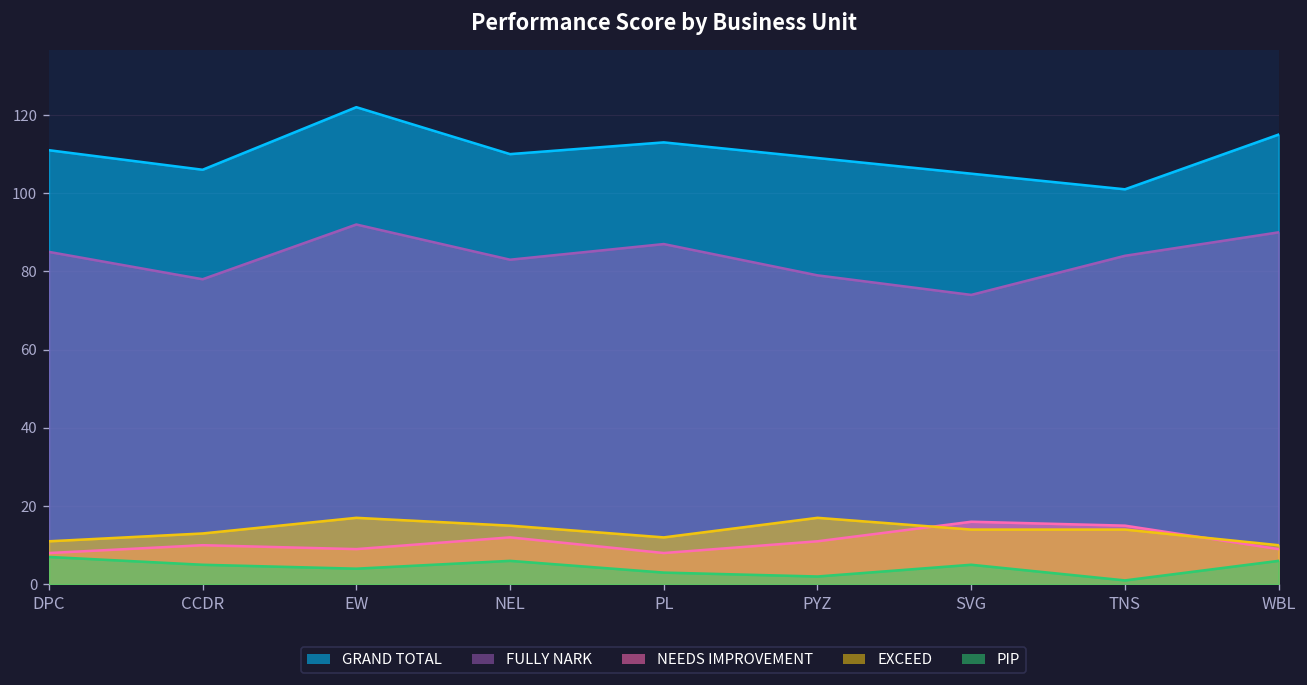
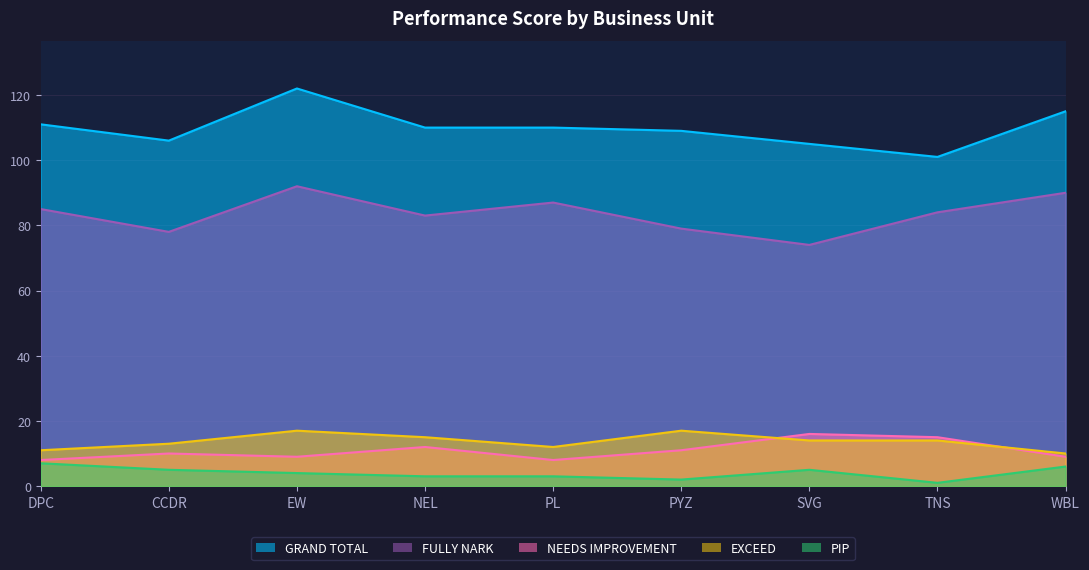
PIP, NEL: 6 -> 3
GRAND TOTAL, PL: 113 -> 110
